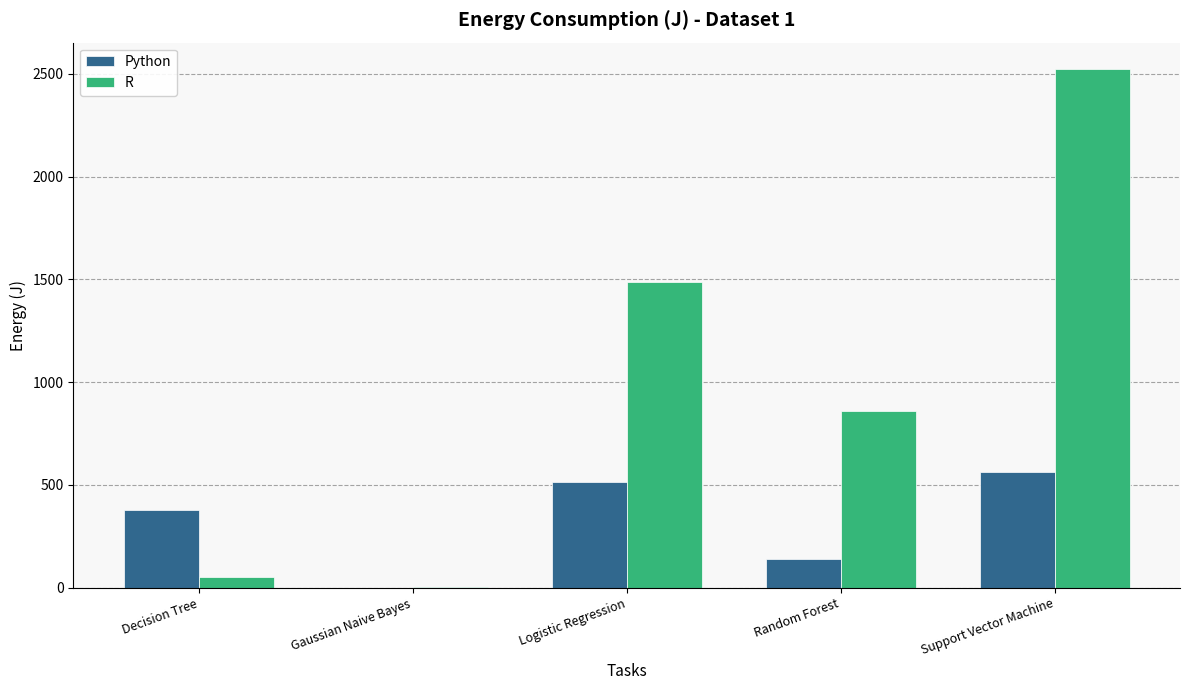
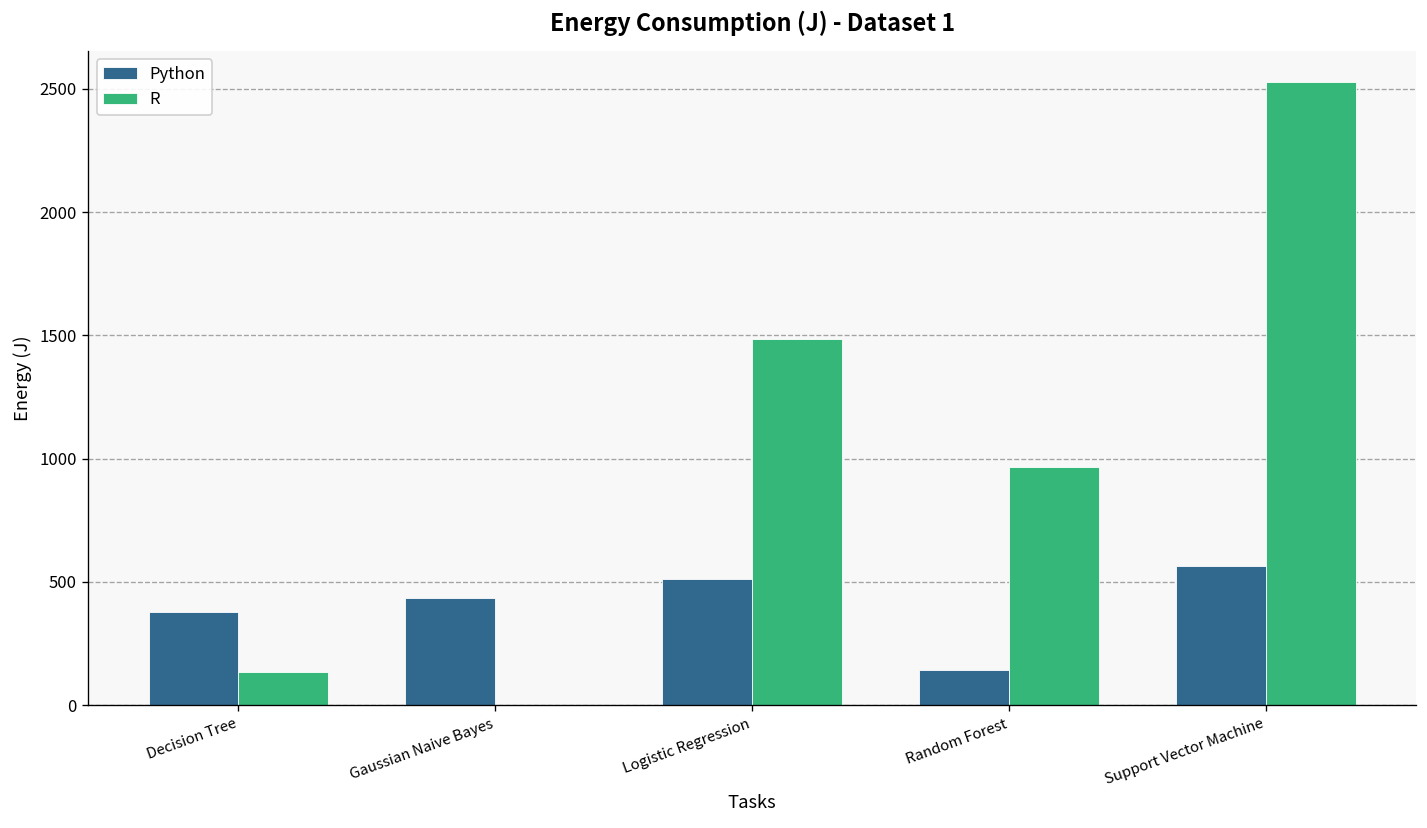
R, Decision Tree: 50 -> 130
Python, Gaussian Naive Bayes: 0 -> 440
R, Random Forest: 860 -> 970
